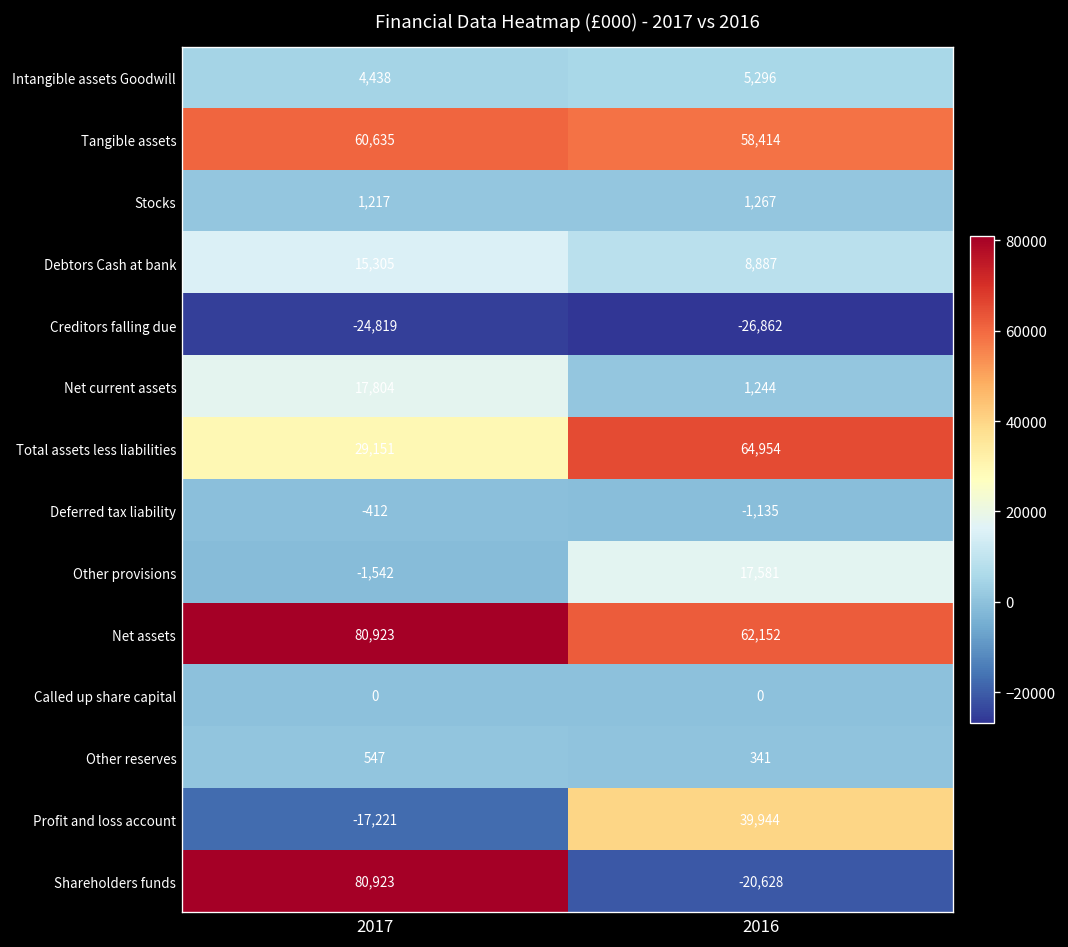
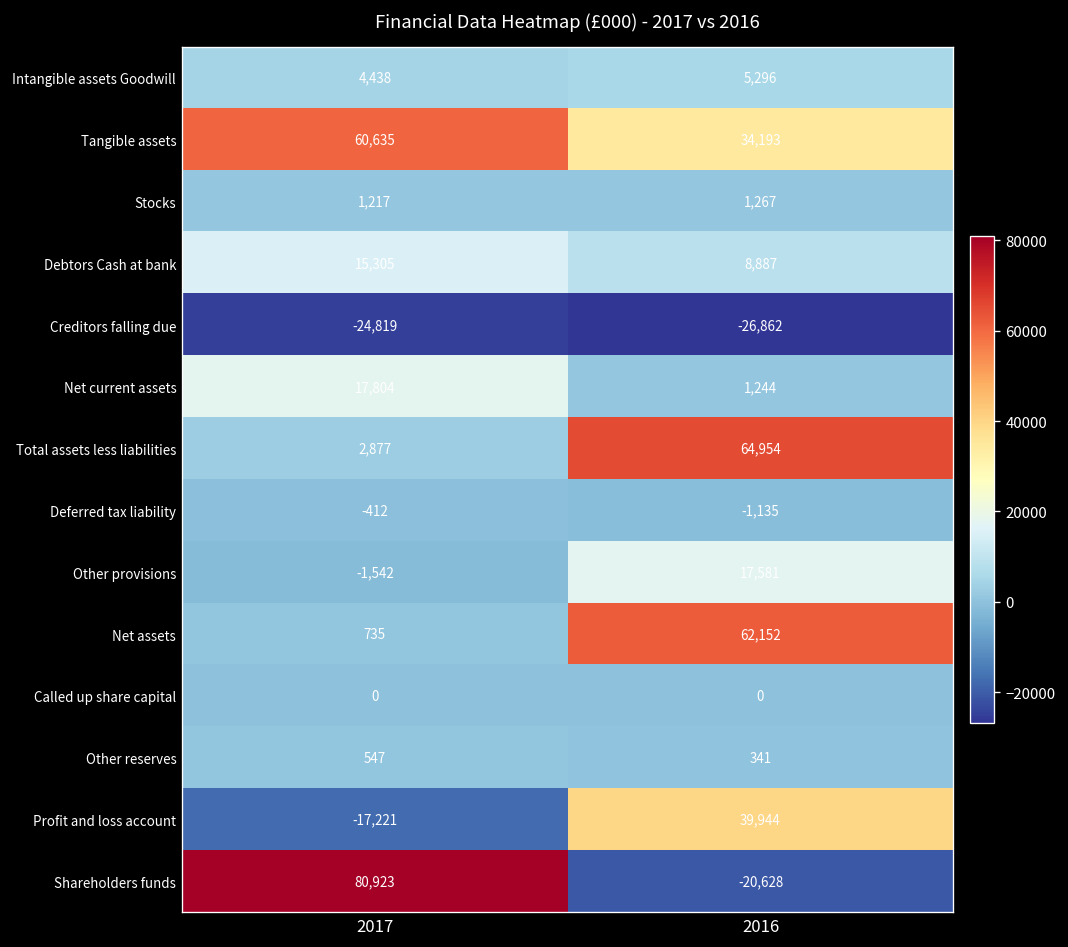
Tangible assets, 2016: 58,414 -> 34,193
Total assets less liabilities, 2017: 29,151 -> 2,877
Net assets, 2017: 80,923 -> 735
